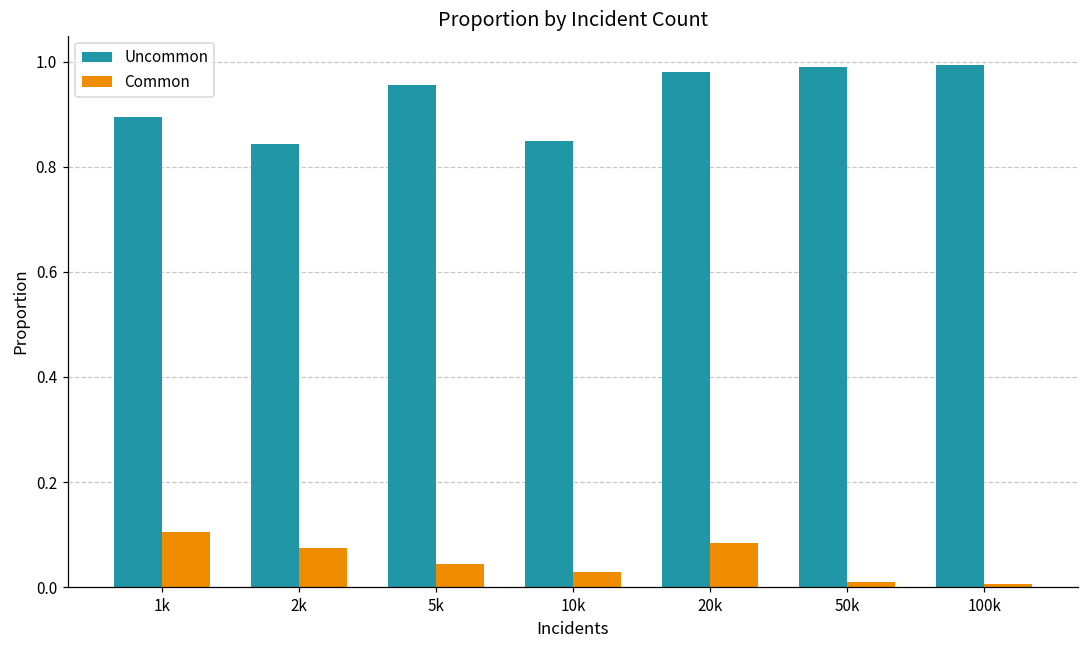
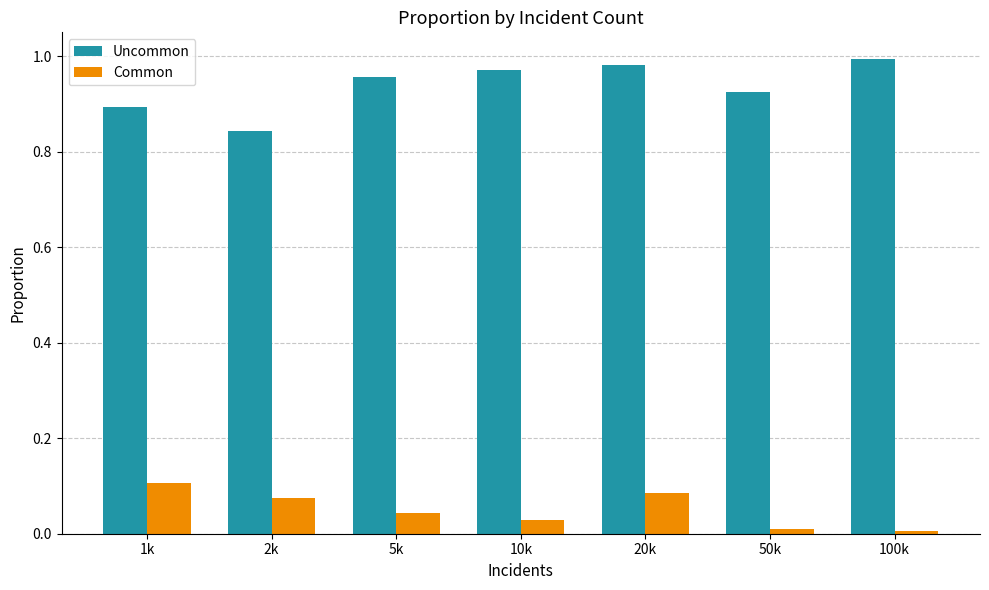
Uncommon, 10k: 0.85 -> 0.97
Uncommon, 50k: 0.99 -> 0.93
